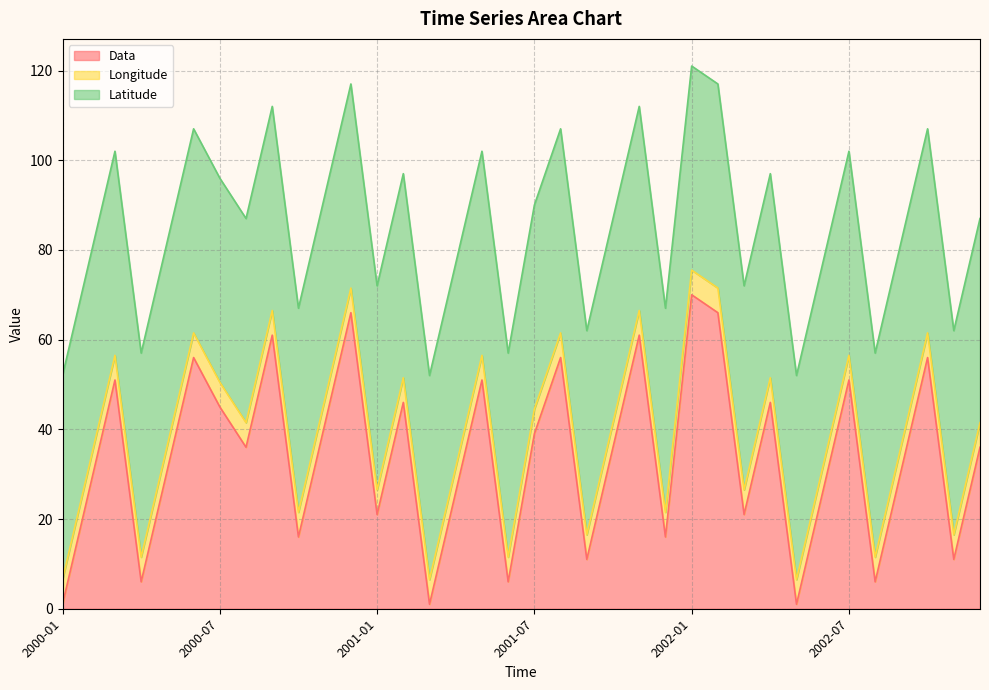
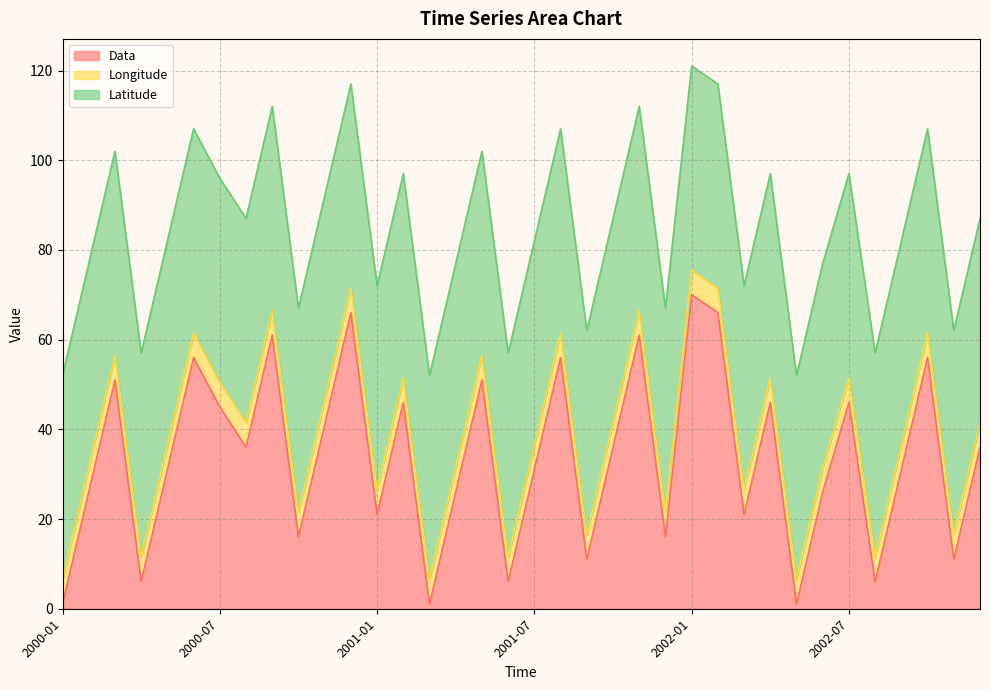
Data, 2001-07: 39 -> 31
Data, 2002-07: 51 -> 46
